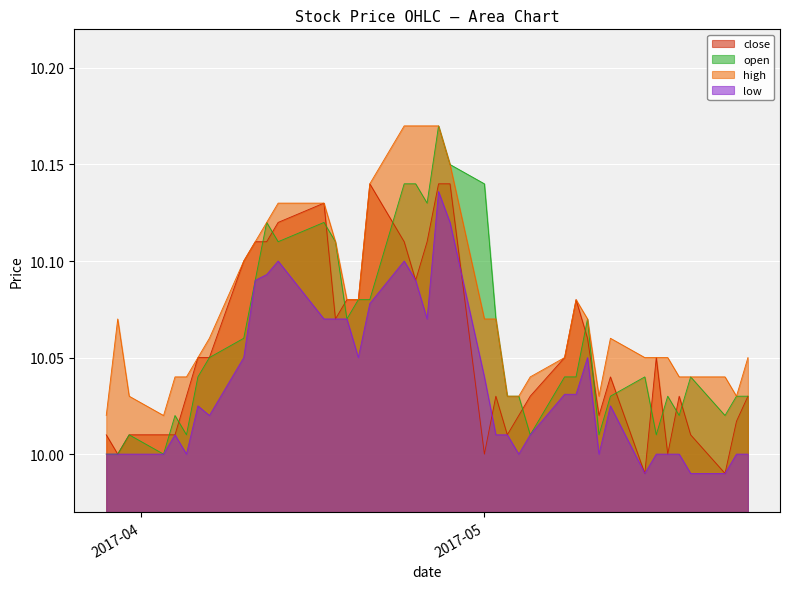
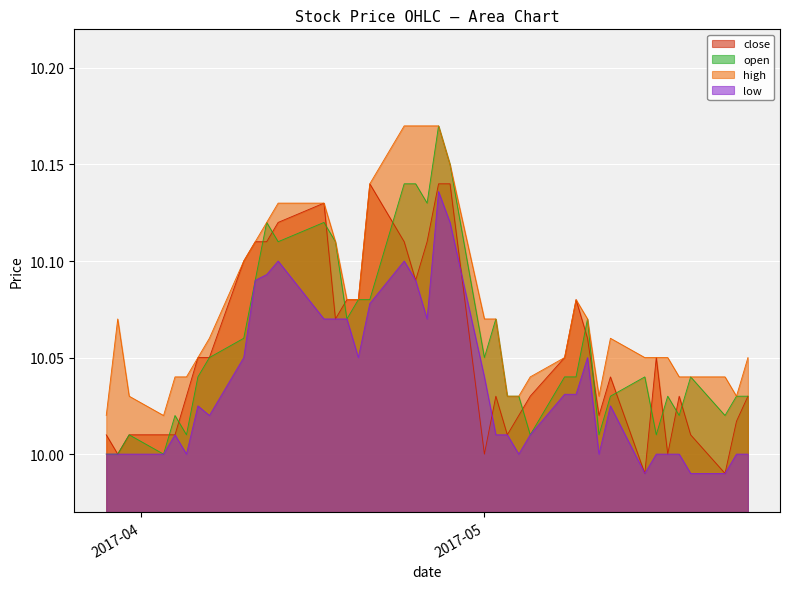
open, 2017-05: 10.14 -> 10.05
